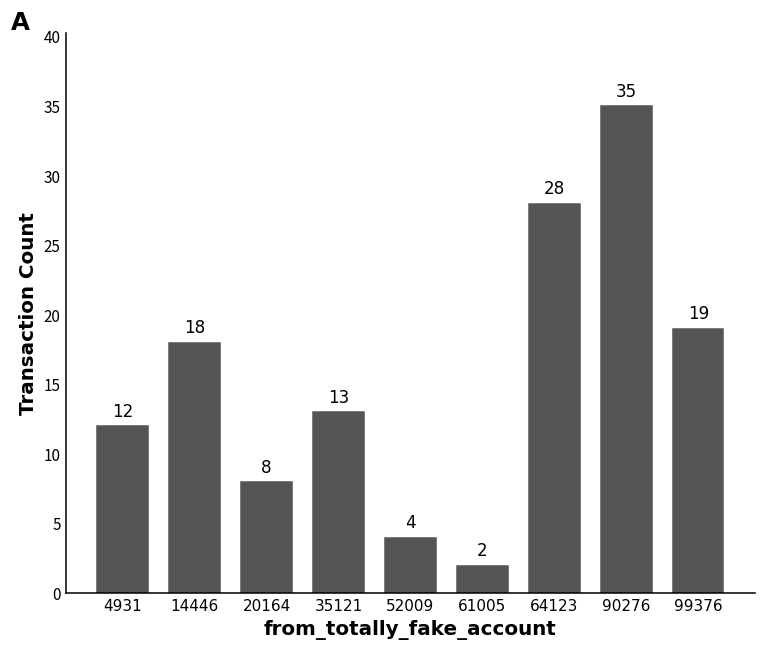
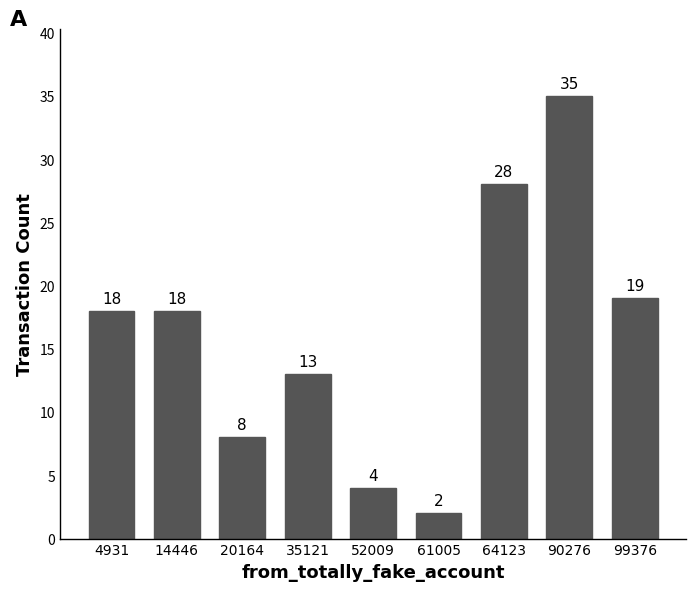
4931: 12 -> 18
